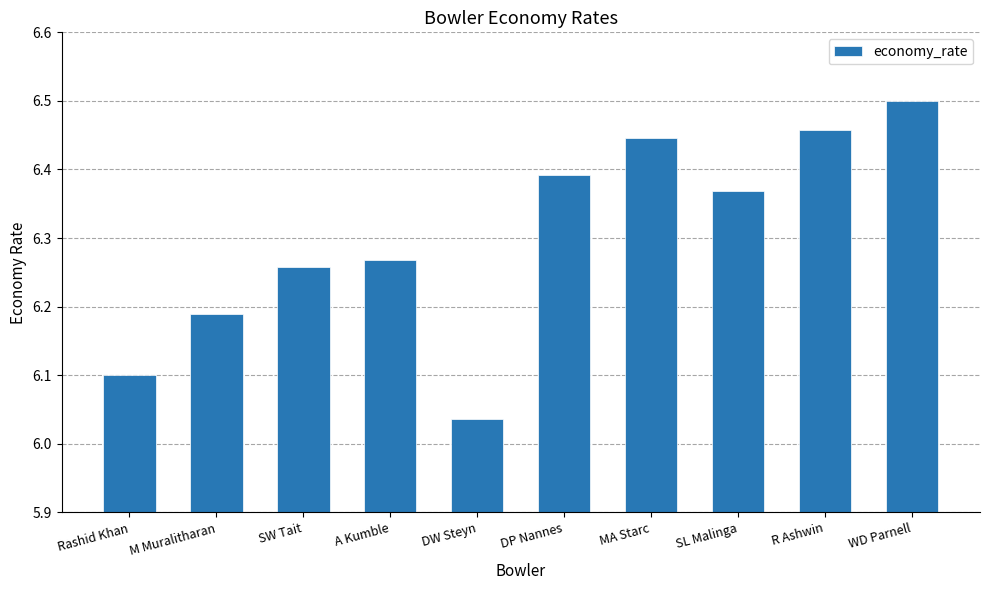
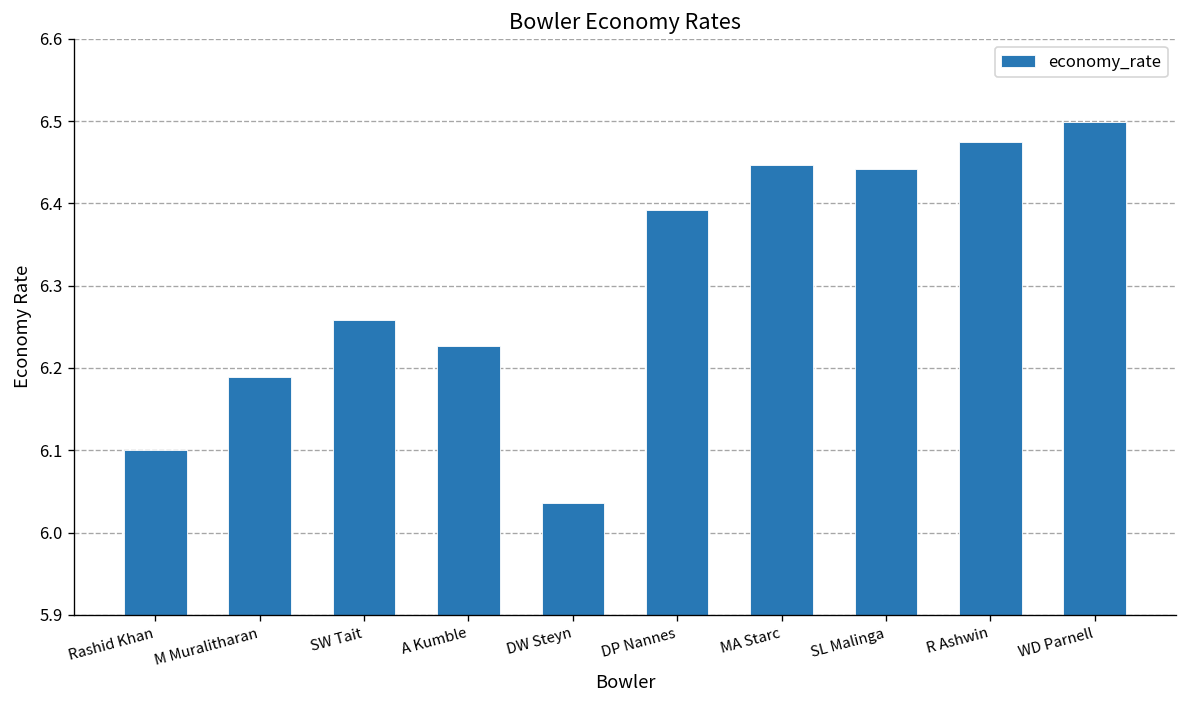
A Kumble: 6.27 -> 6.23
SL Malinga: 6.37 -> 6.44
R Ashwin: 6.46 -> 6.48
